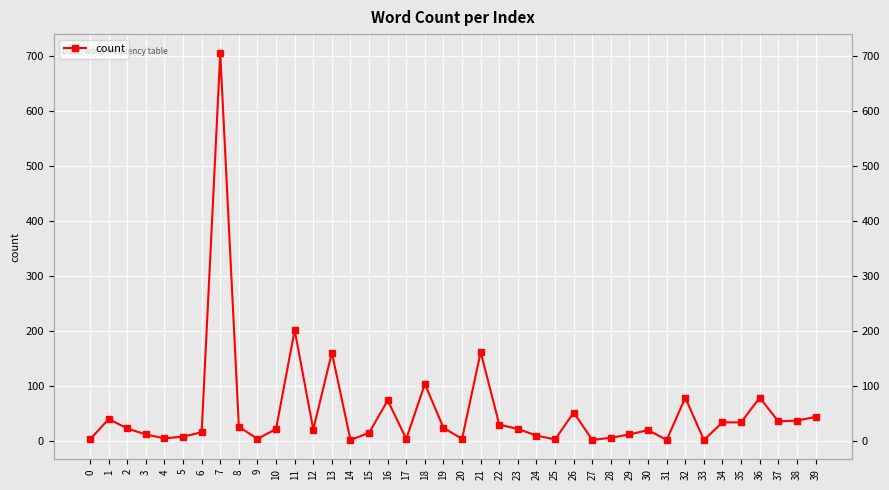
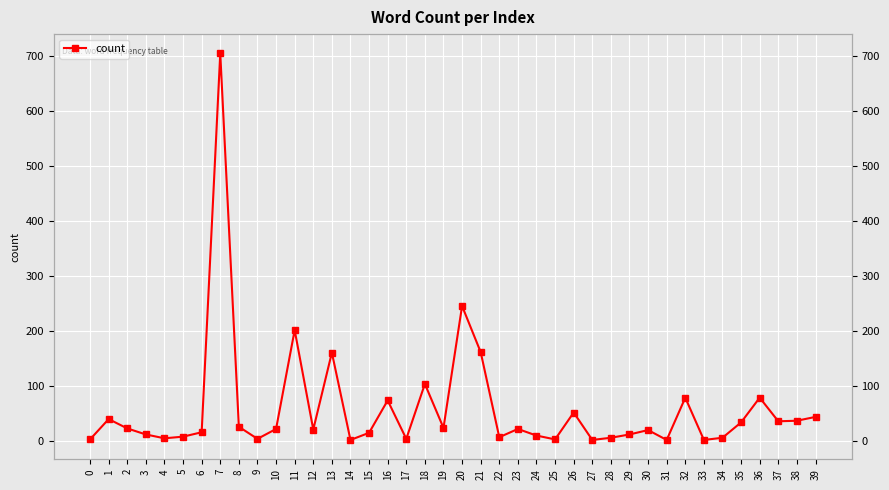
20: 0 -> 250
22: 30 -> 10
34: 30 -> 10
